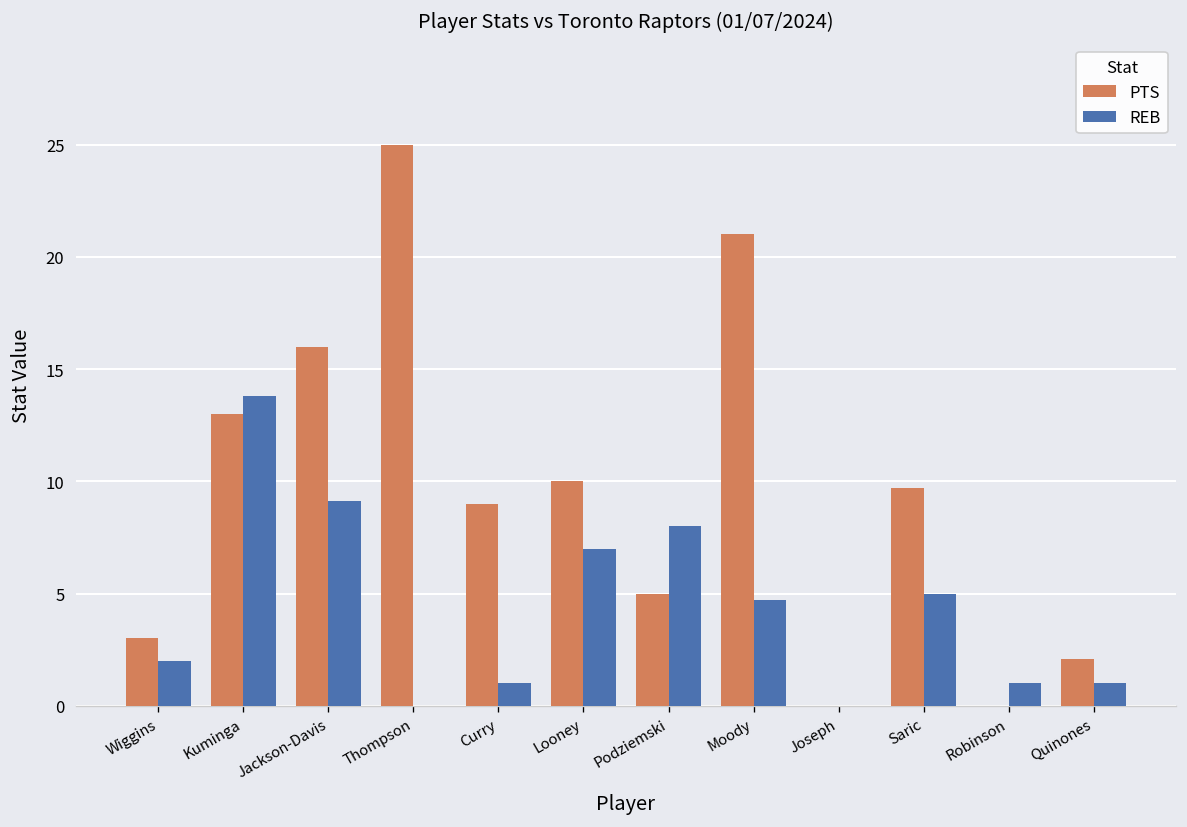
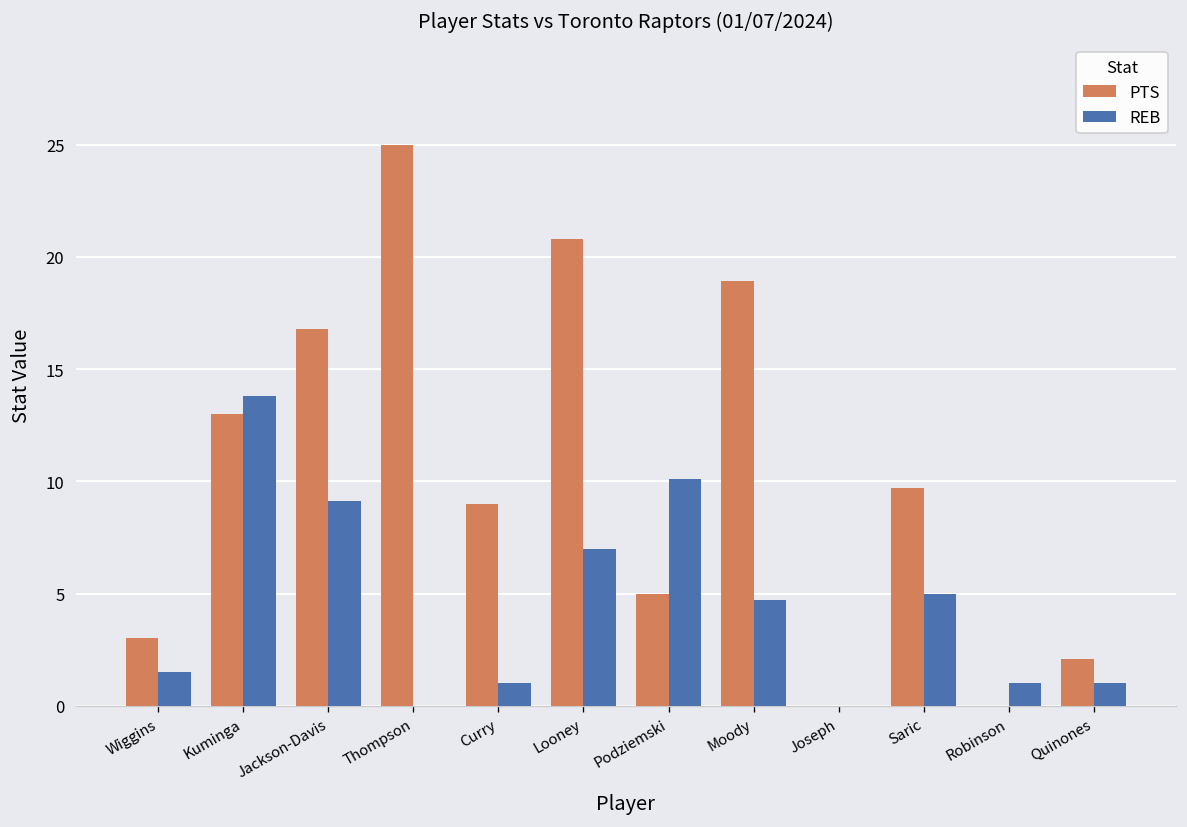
REB, Wiggins: 2.0 -> 1.5
PTS, Jackson-Davis: 16.0 -> 16.8
PTS, Looney: 10.0 -> 20.8
REB, Podziemski: 8.0 -> 10.1
PTS, Moody: 21.0 -> 18.9
